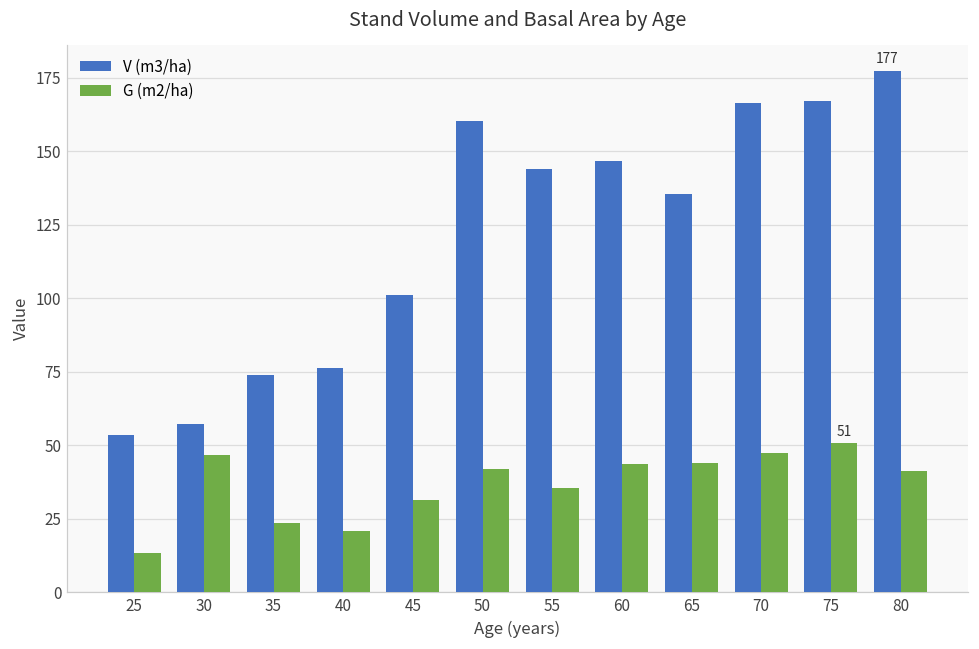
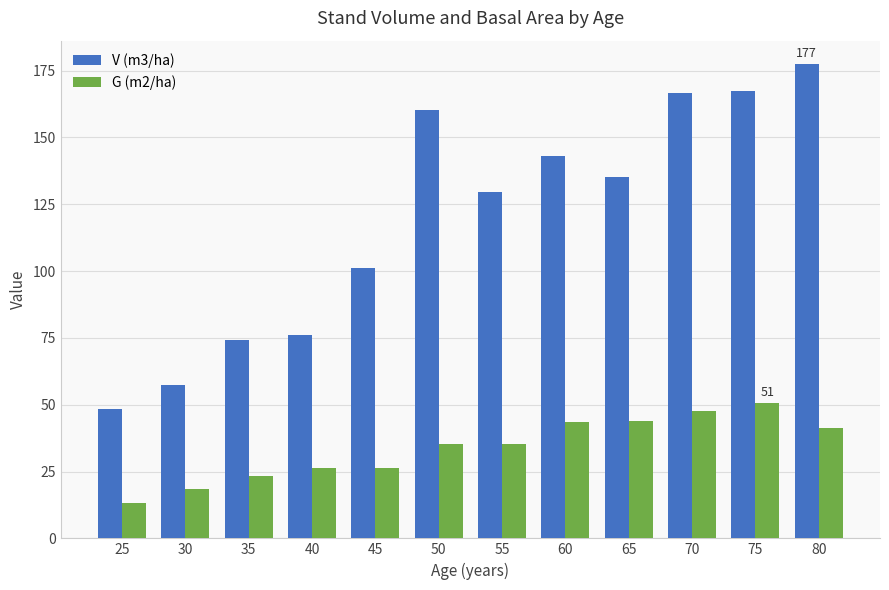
V (m3/ha), 25: 54 -> 49
G (m2/ha), 30: 47 -> 18
G (m2/ha), 40: 21 -> 26
G (m2/ha), 45: 31 -> 26
G (m2/ha), 50: 42 -> 35
V (m3/ha), 55: 144 -> 129
V (m3/ha), 60: 147 -> 143
